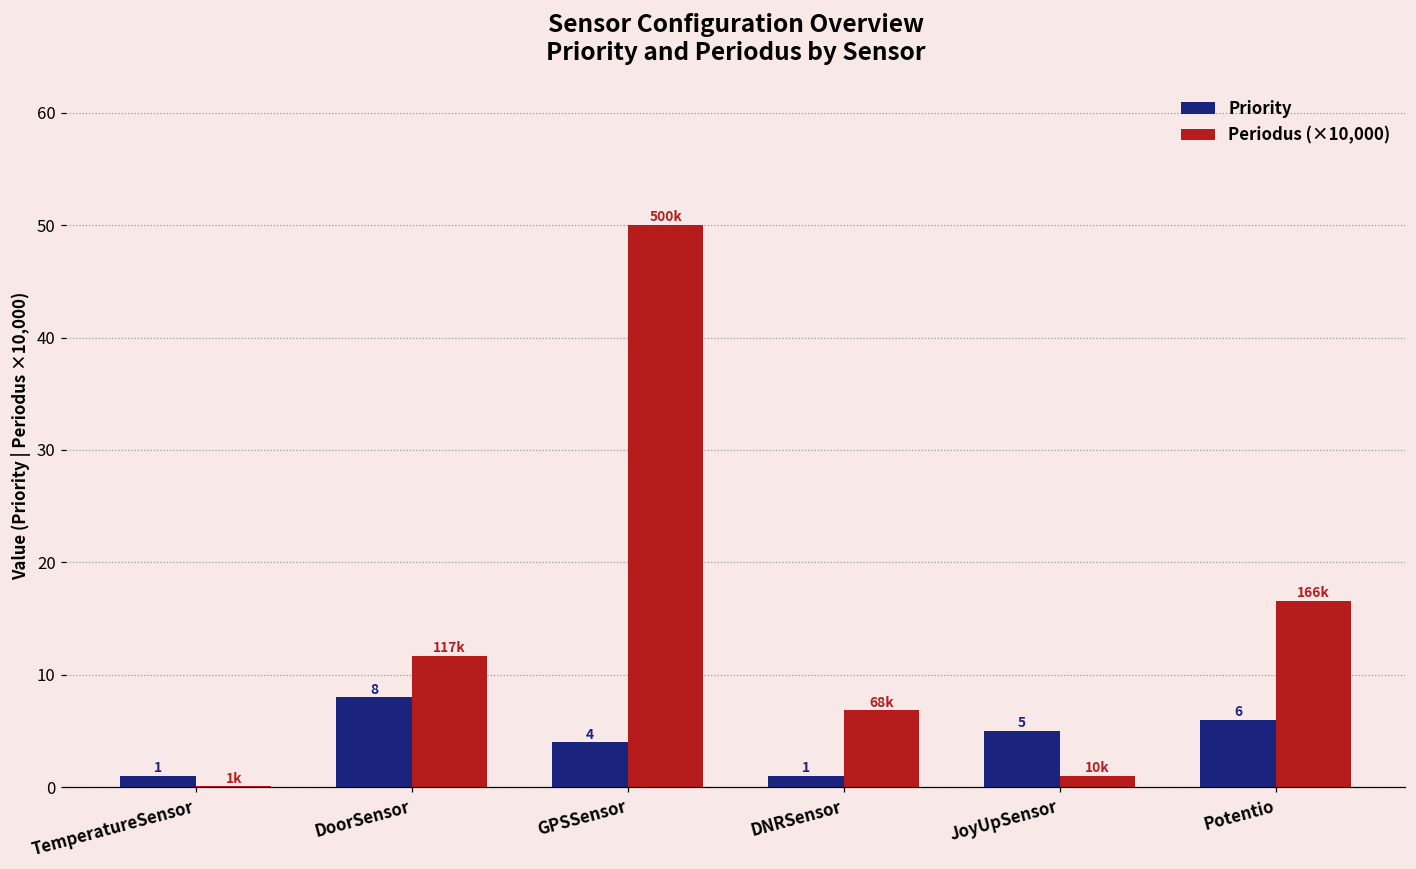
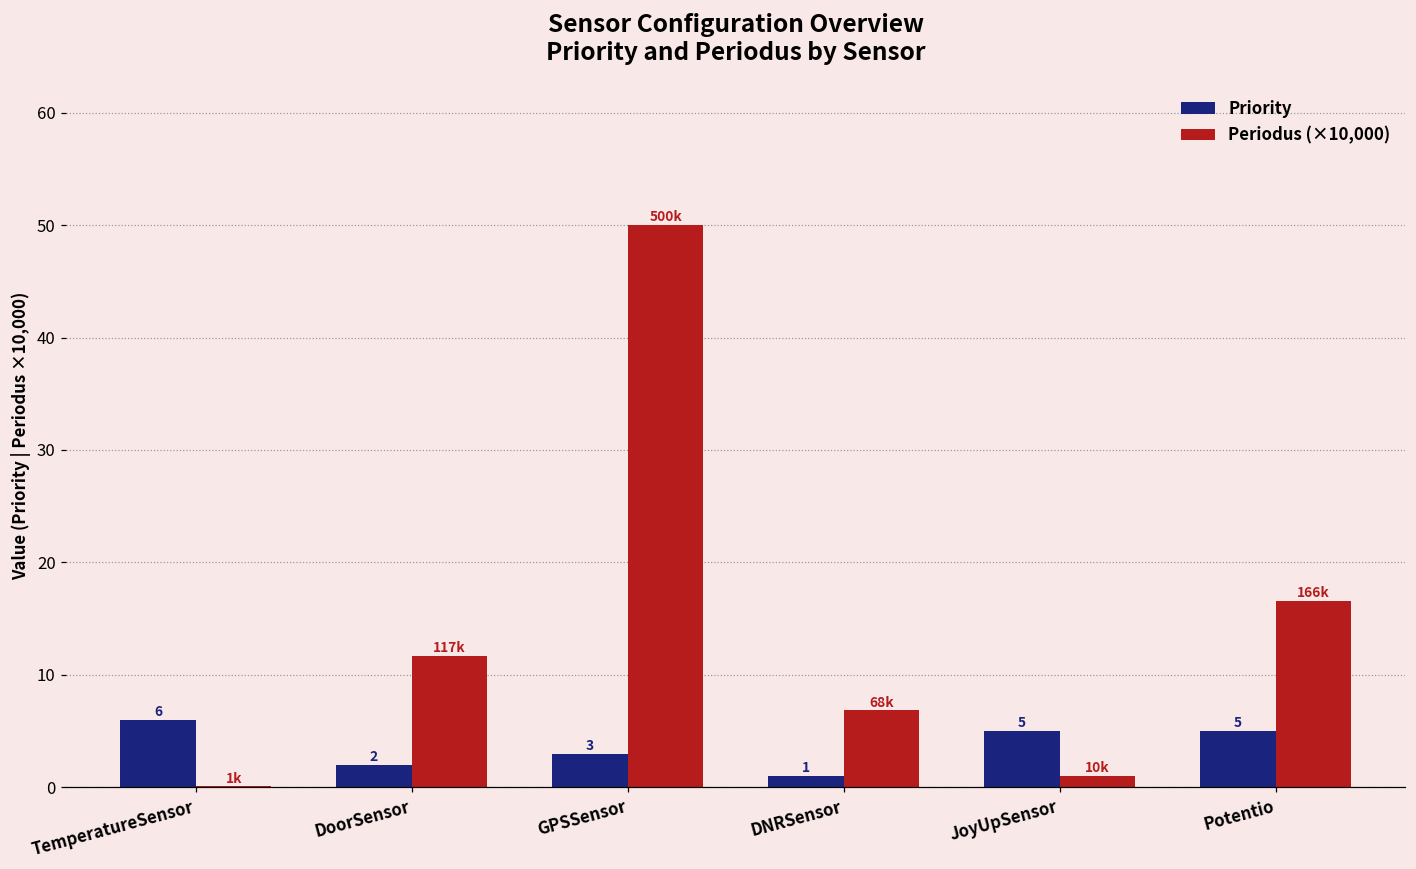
Priority, TemperatureSensor: 1 -> 6
Priority, DoorSensor: 8 -> 2
Priority, GPSSensor: 4 -> 3
Priority, Potentio: 6 -> 5
